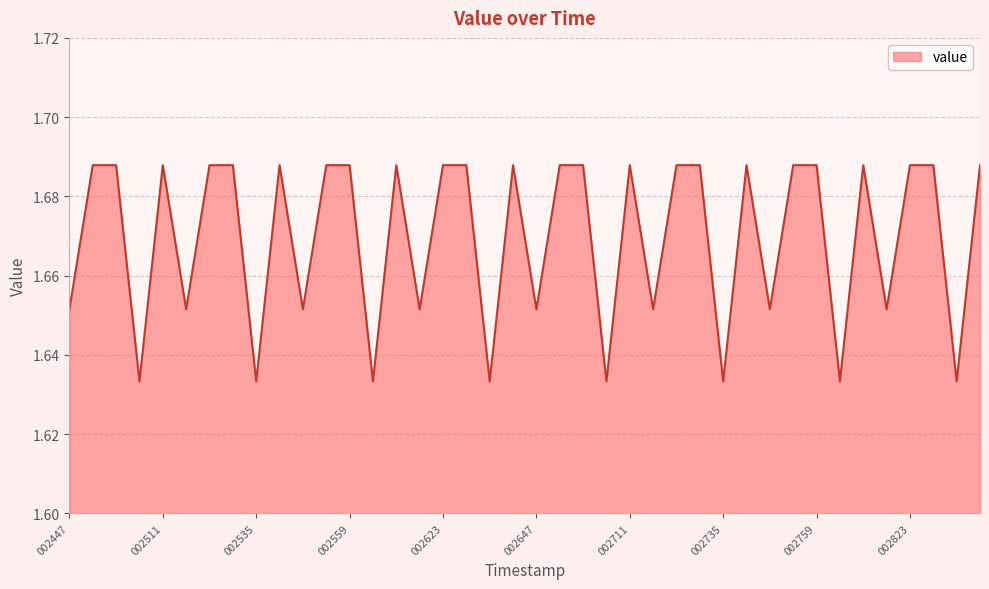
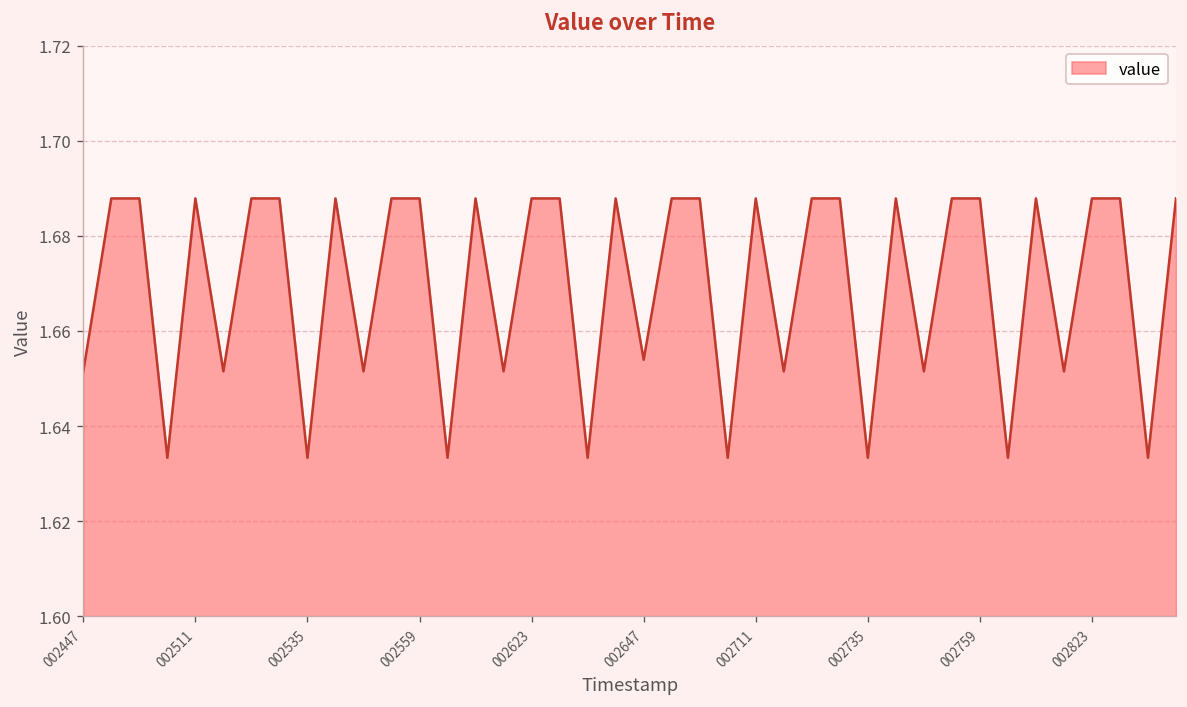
002647: 1.652 -> 1.654
